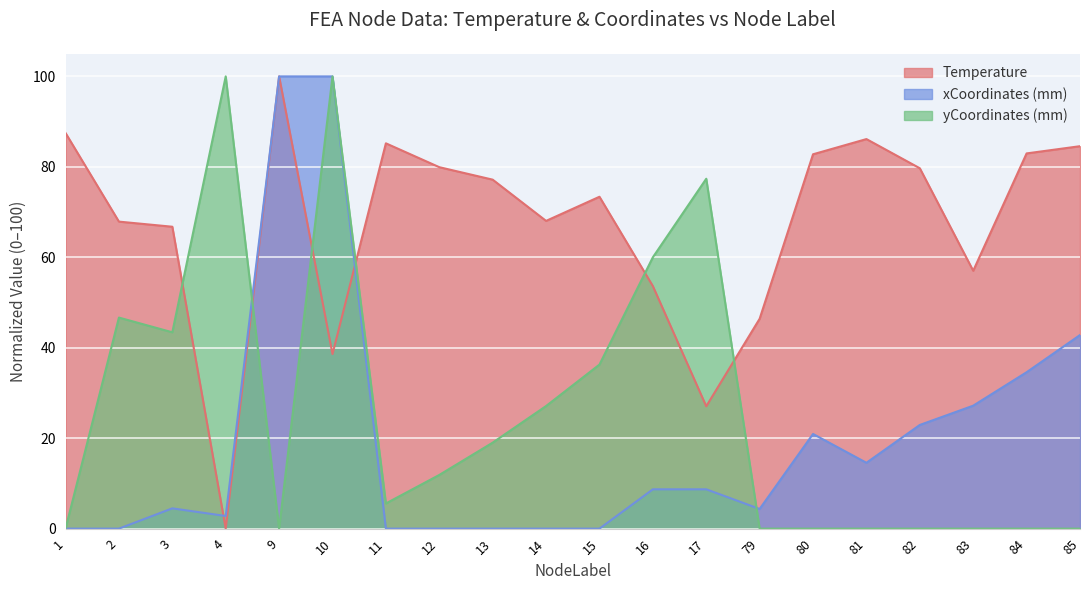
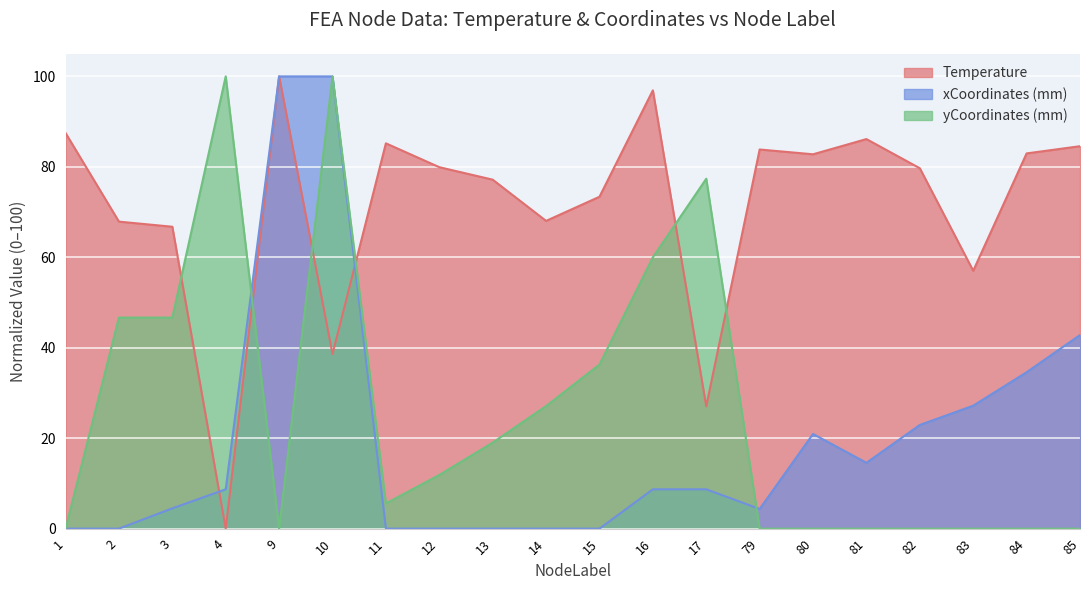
yCoordinates (mm), 3: 43 -> 47
xCoordinates (mm), 4: 3 -> 9
Temperature, 16: 54 -> 97
Temperature, 79: 46 -> 84
